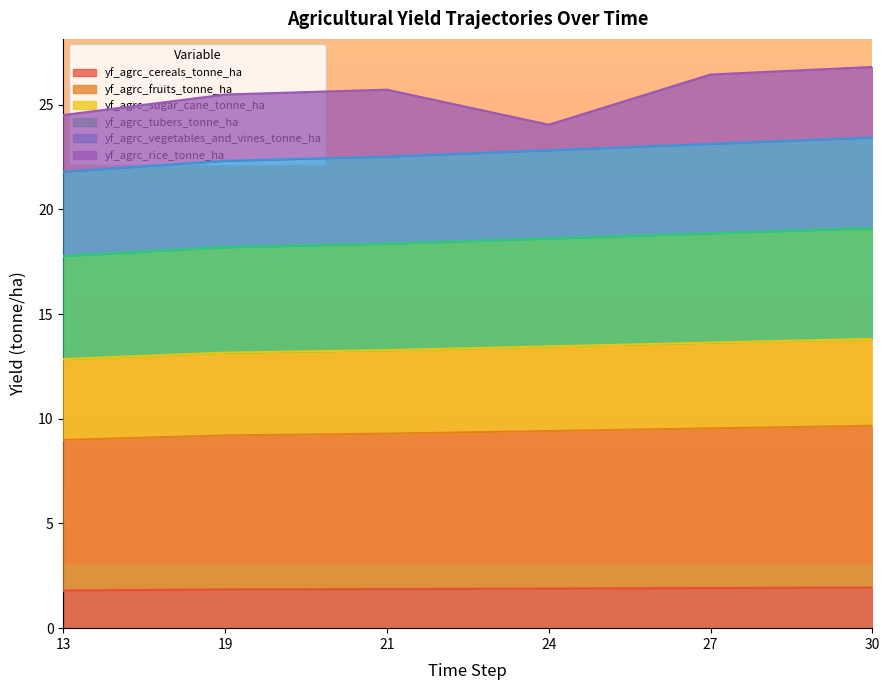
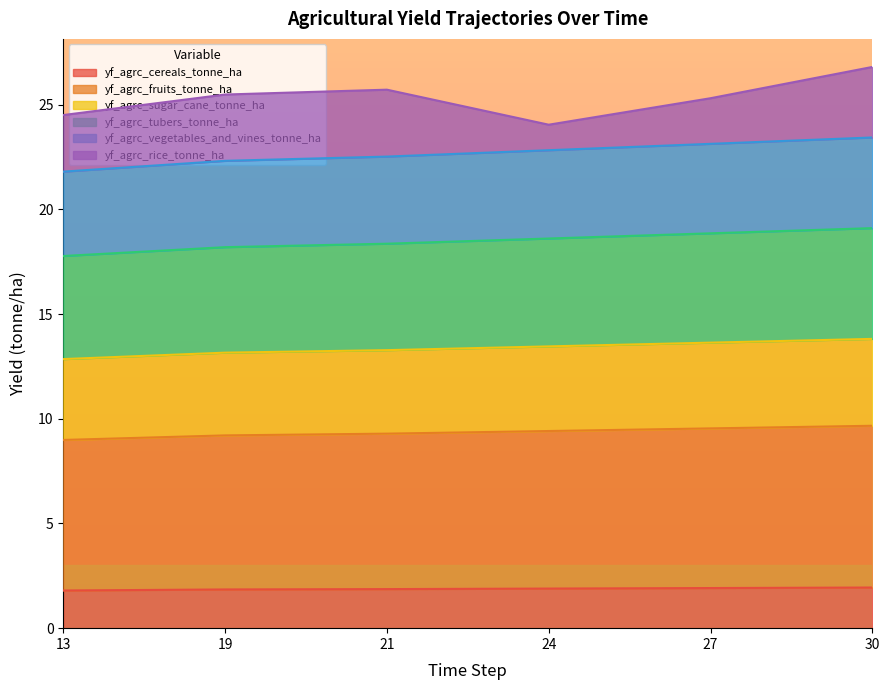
yf_agrc_rice_tonne_ha, 27: 3.3 -> 2.2
